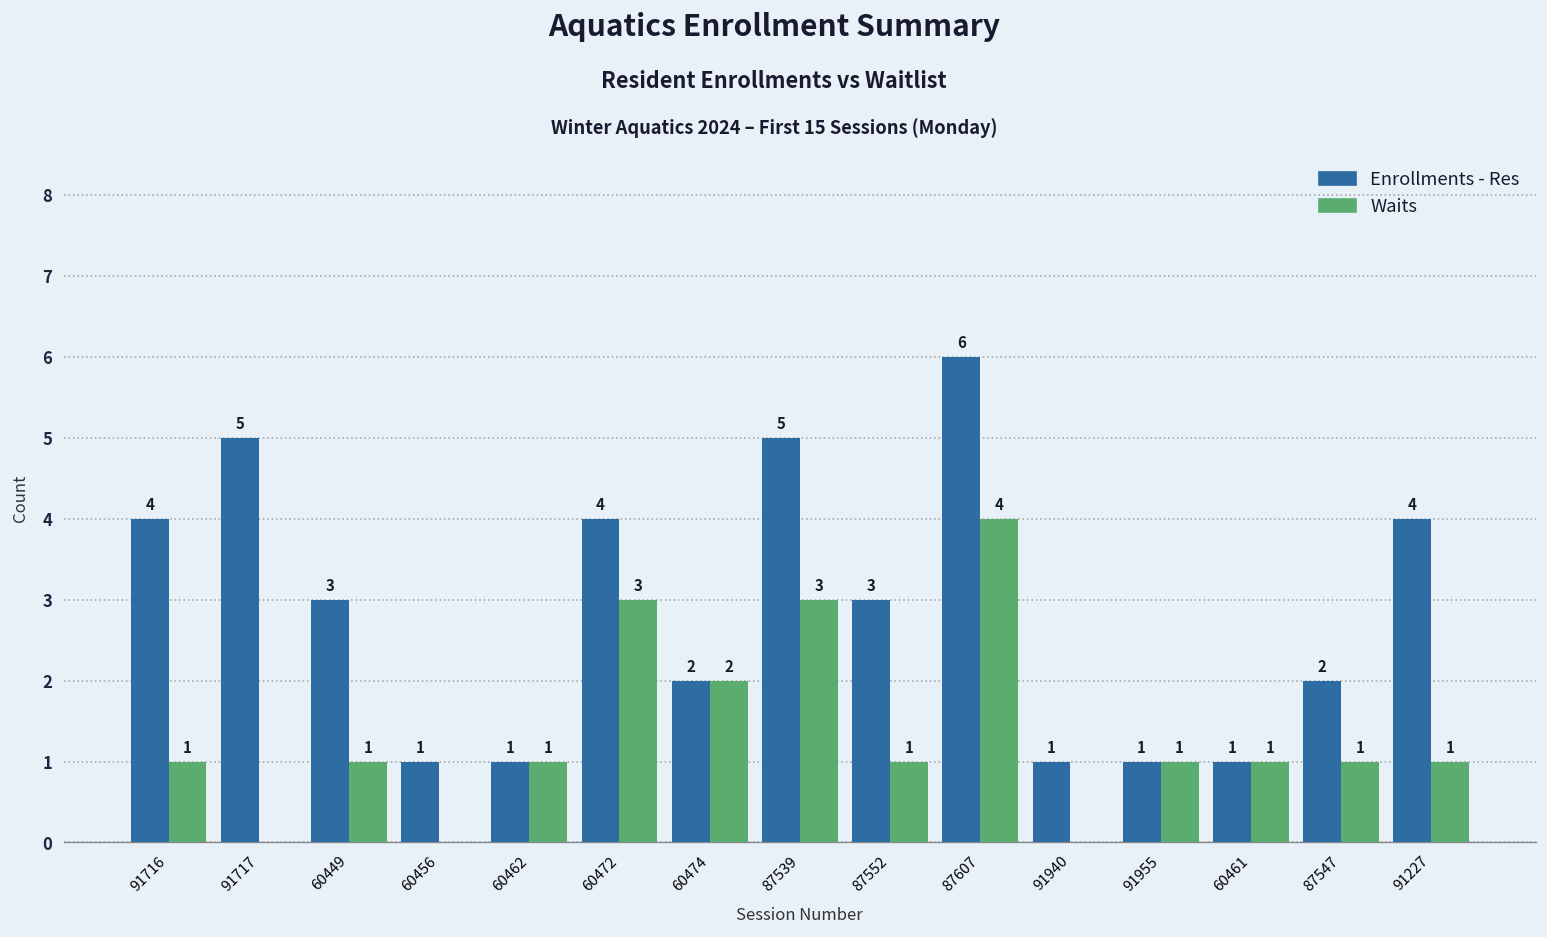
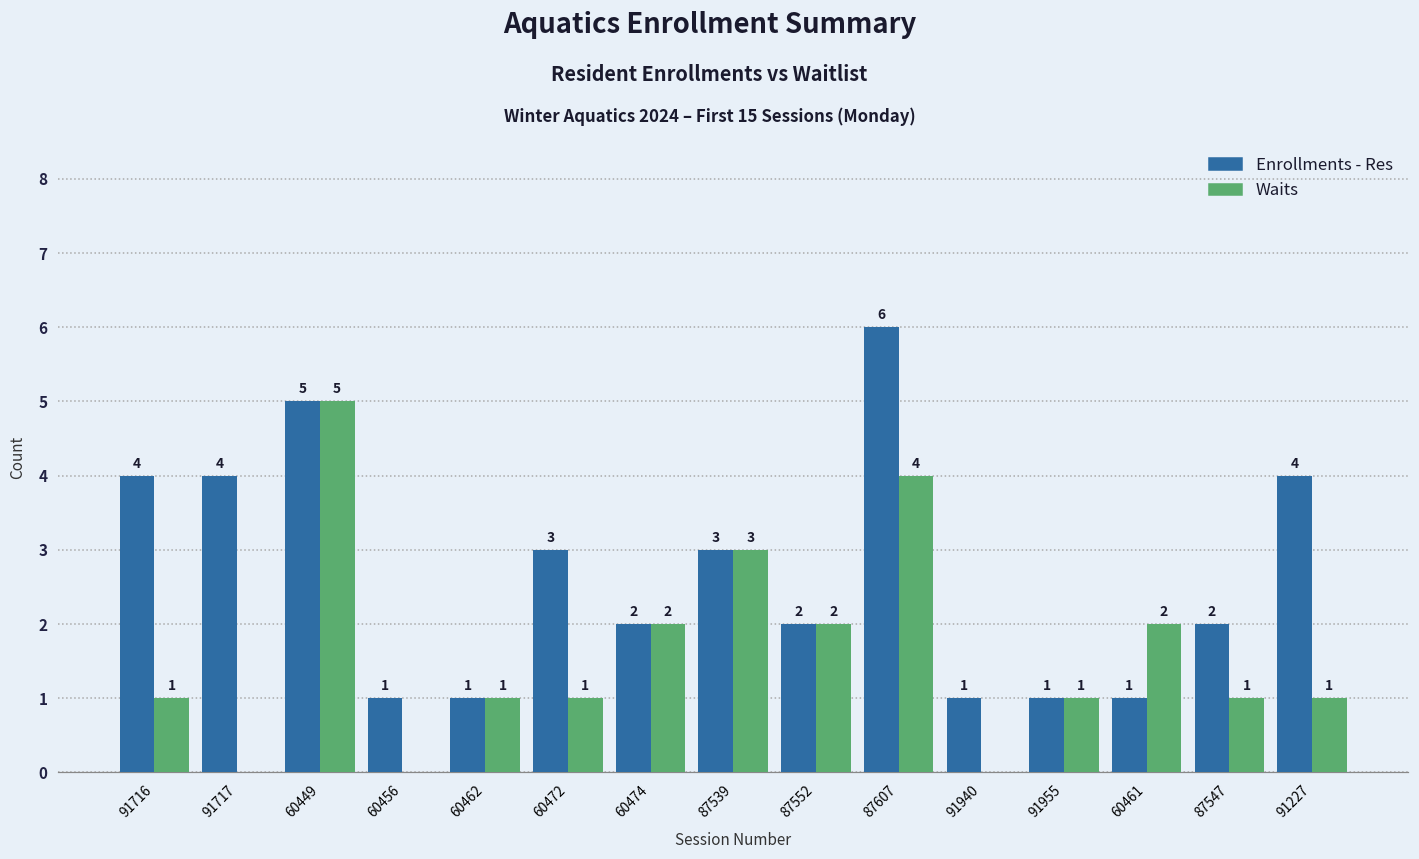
Enrollments - Res, 91717: 5 -> 4
Enrollments - Res, 60449: 3 -> 5
Waits, 60449: 1 -> 5
Enrollments - Res, 60472: 4 -> 3
Waits, 60472: 3 -> 1
Enrollments - Res, 87539: 5 -> 3
Enrollments - Res, 87552: 3 -> 2
Waits, 87552: 1 -> 2
Waits, 60461: 1 -> 2
